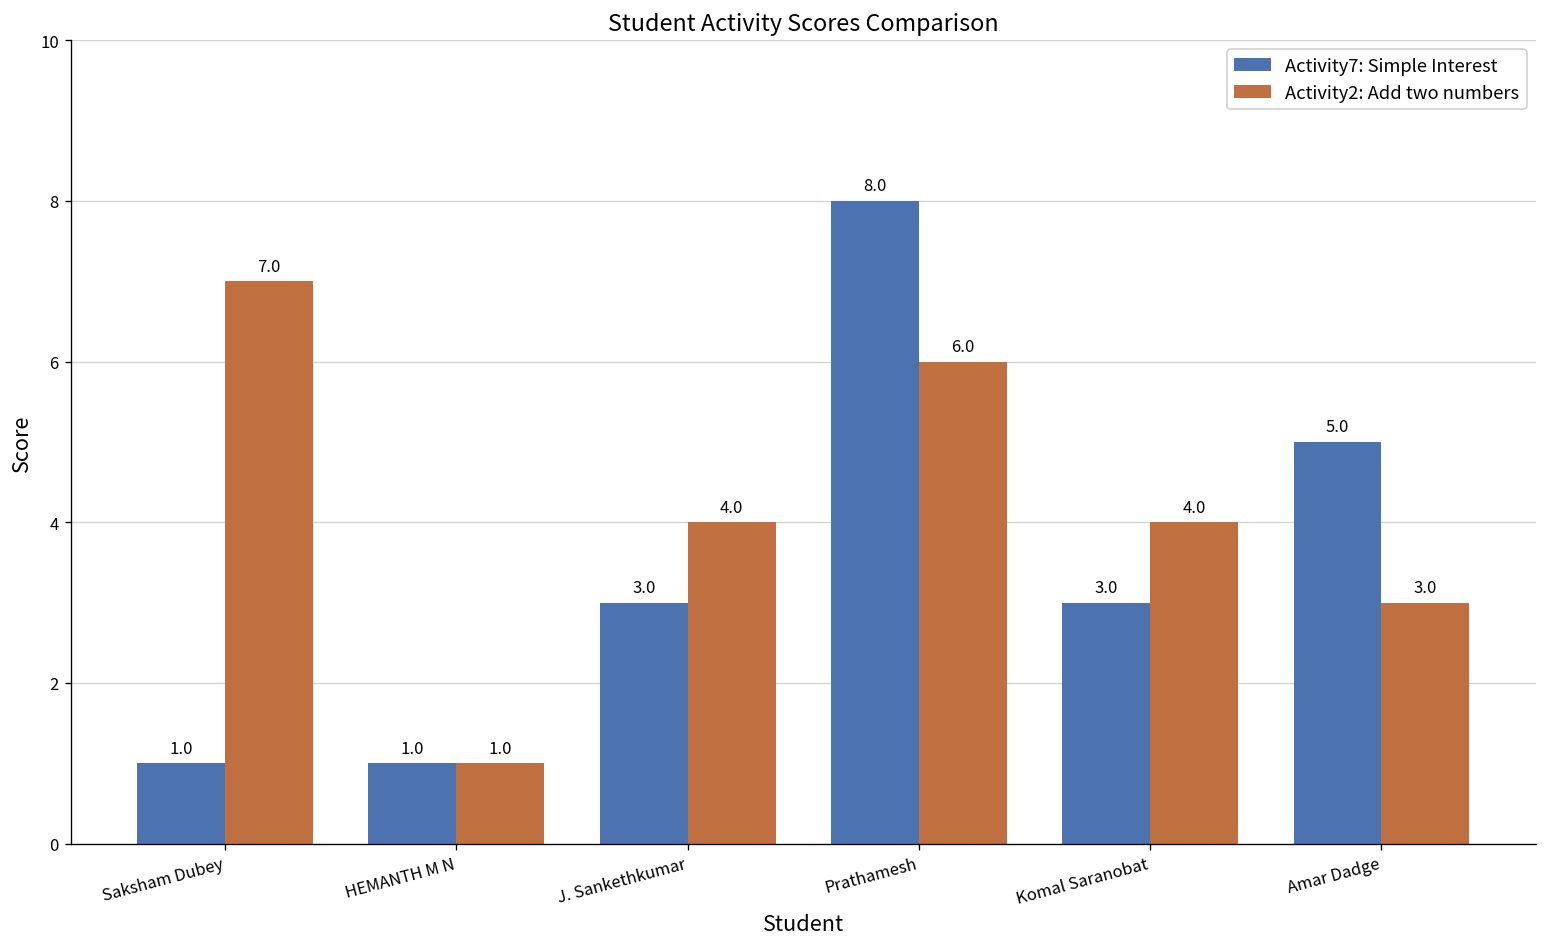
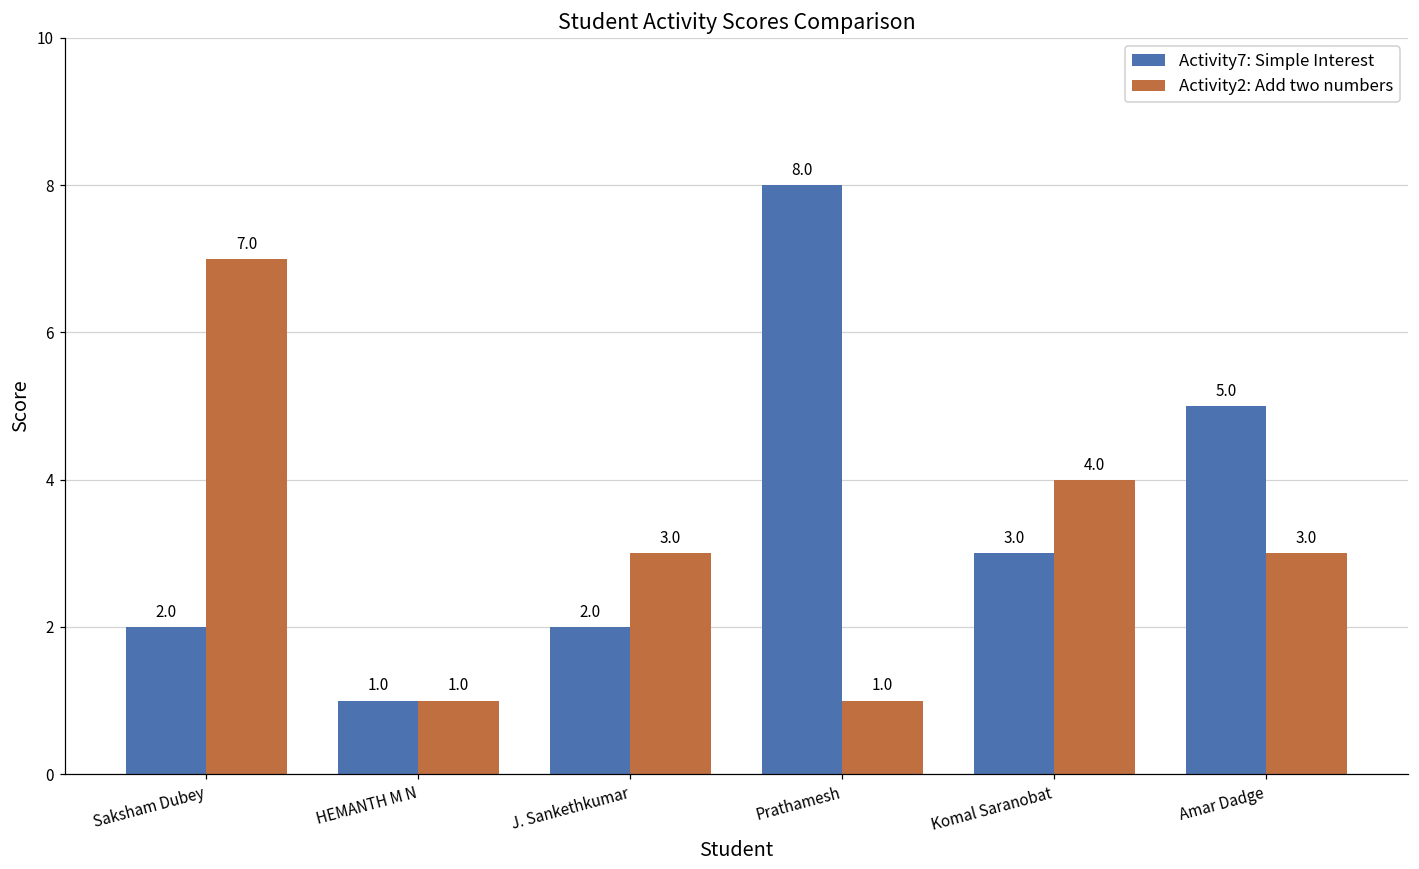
Activity7: Simple Interest, Saksham Dubey: 1.0 -> 2.0
Activity7: Simple Interest, J. Sankethkumar: 3.0 -> 2.0
Activity2: Add two numbers, J. Sankethkumar: 4.0 -> 3.0
Activity2: Add two numbers, Prathamesh: 6.0 -> 1.0
